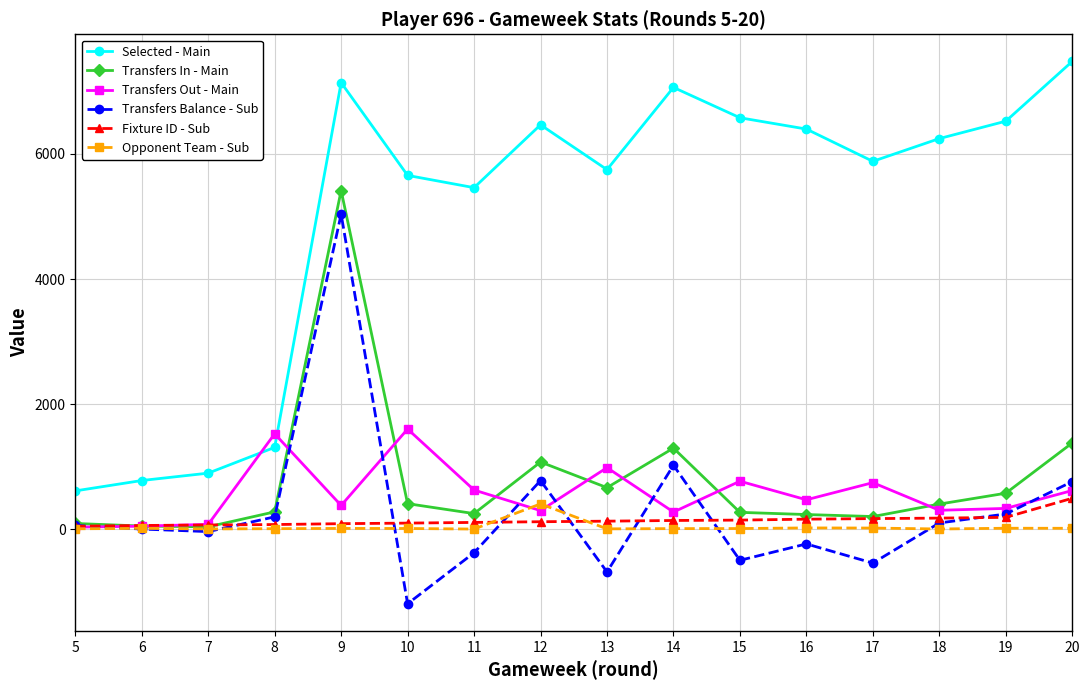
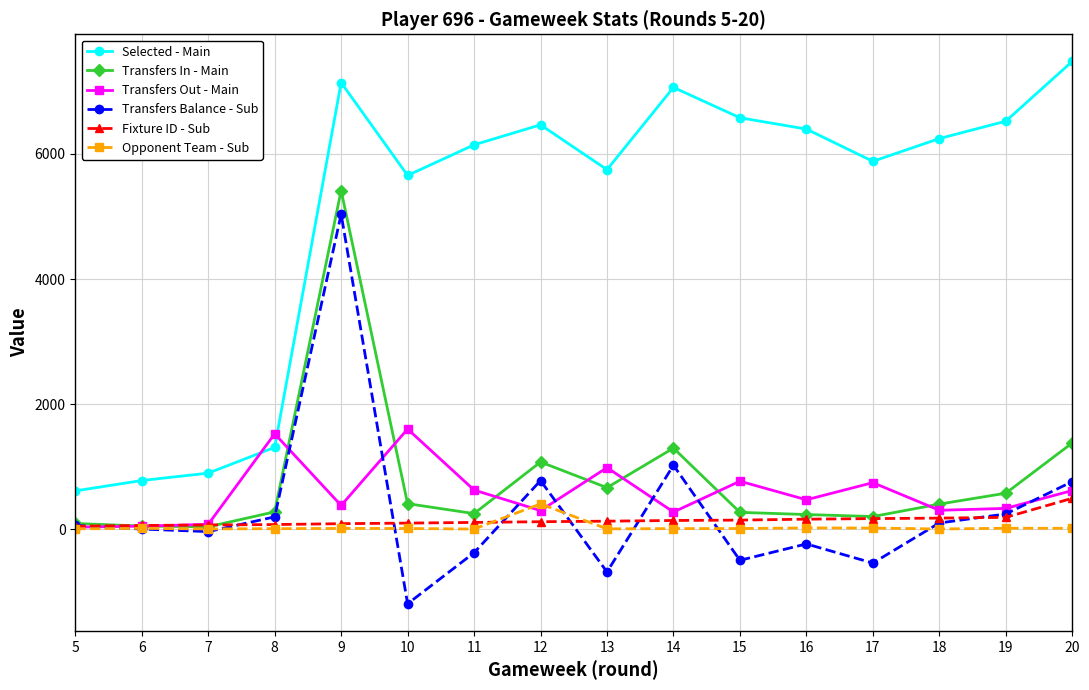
Selected - Main, 11: 5500 -> 6100
